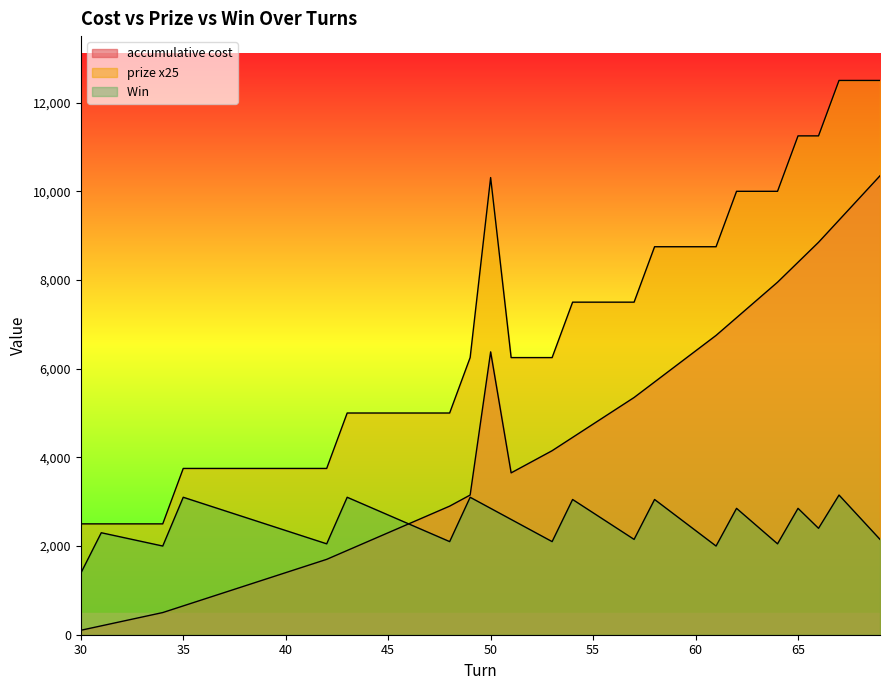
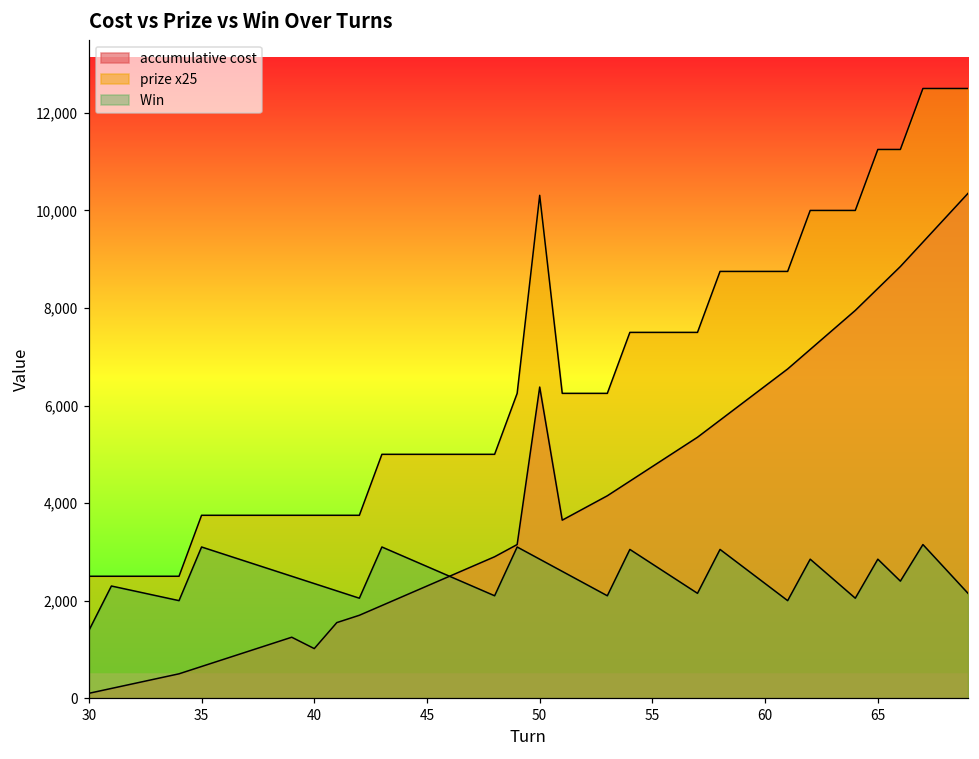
accumulative cost, 40: 1,400 -> 1,000
